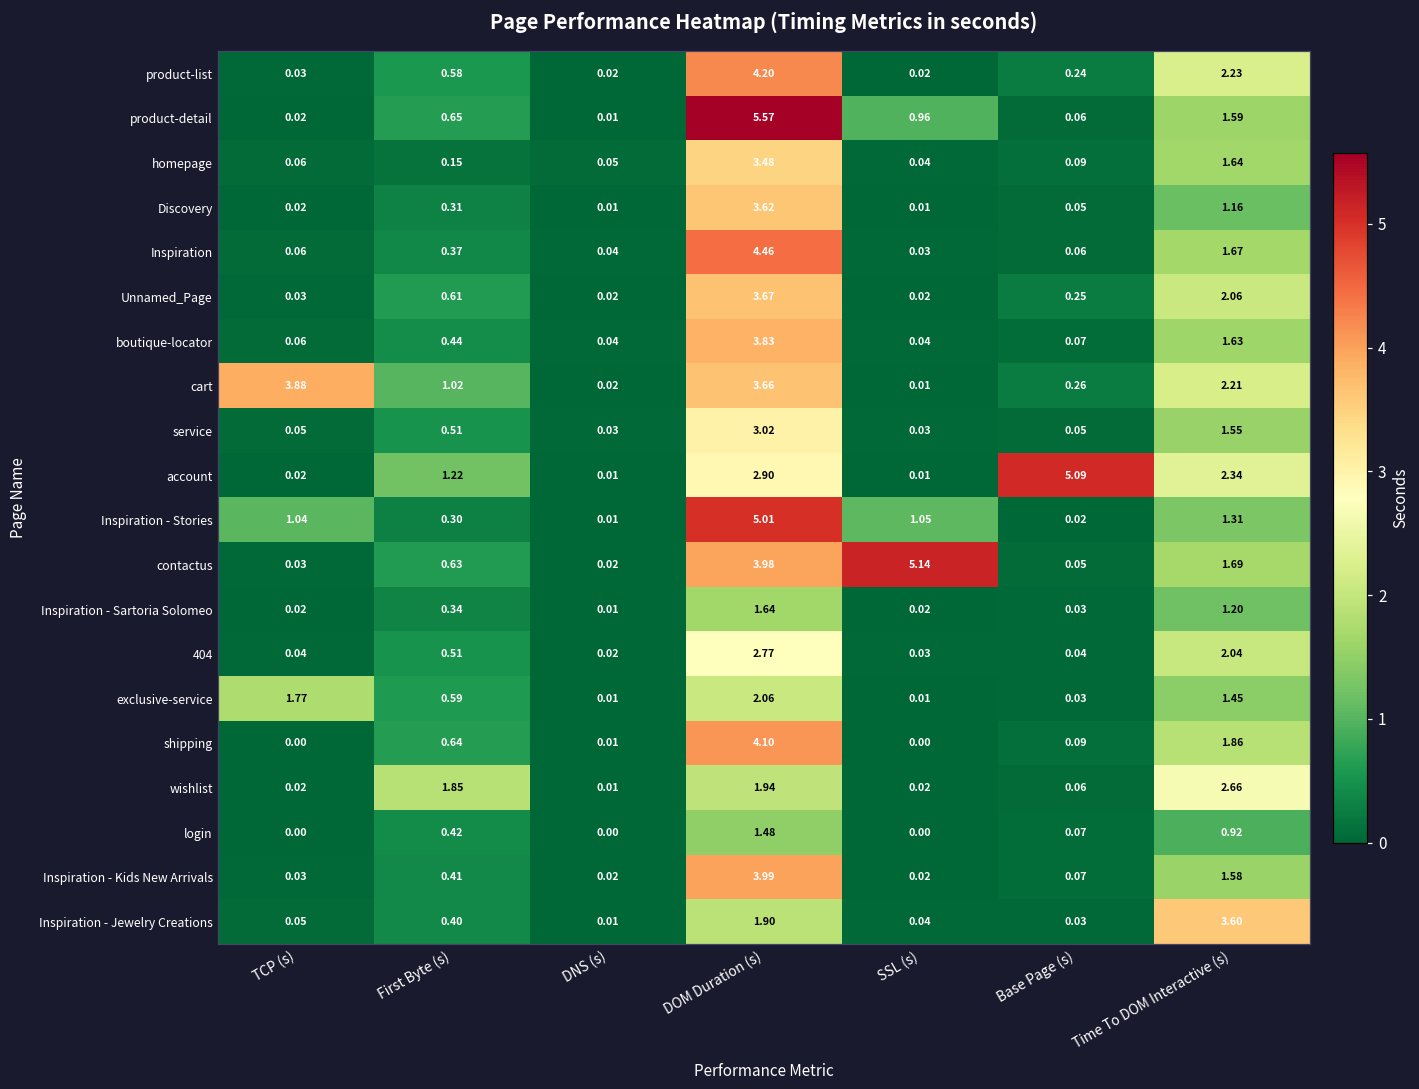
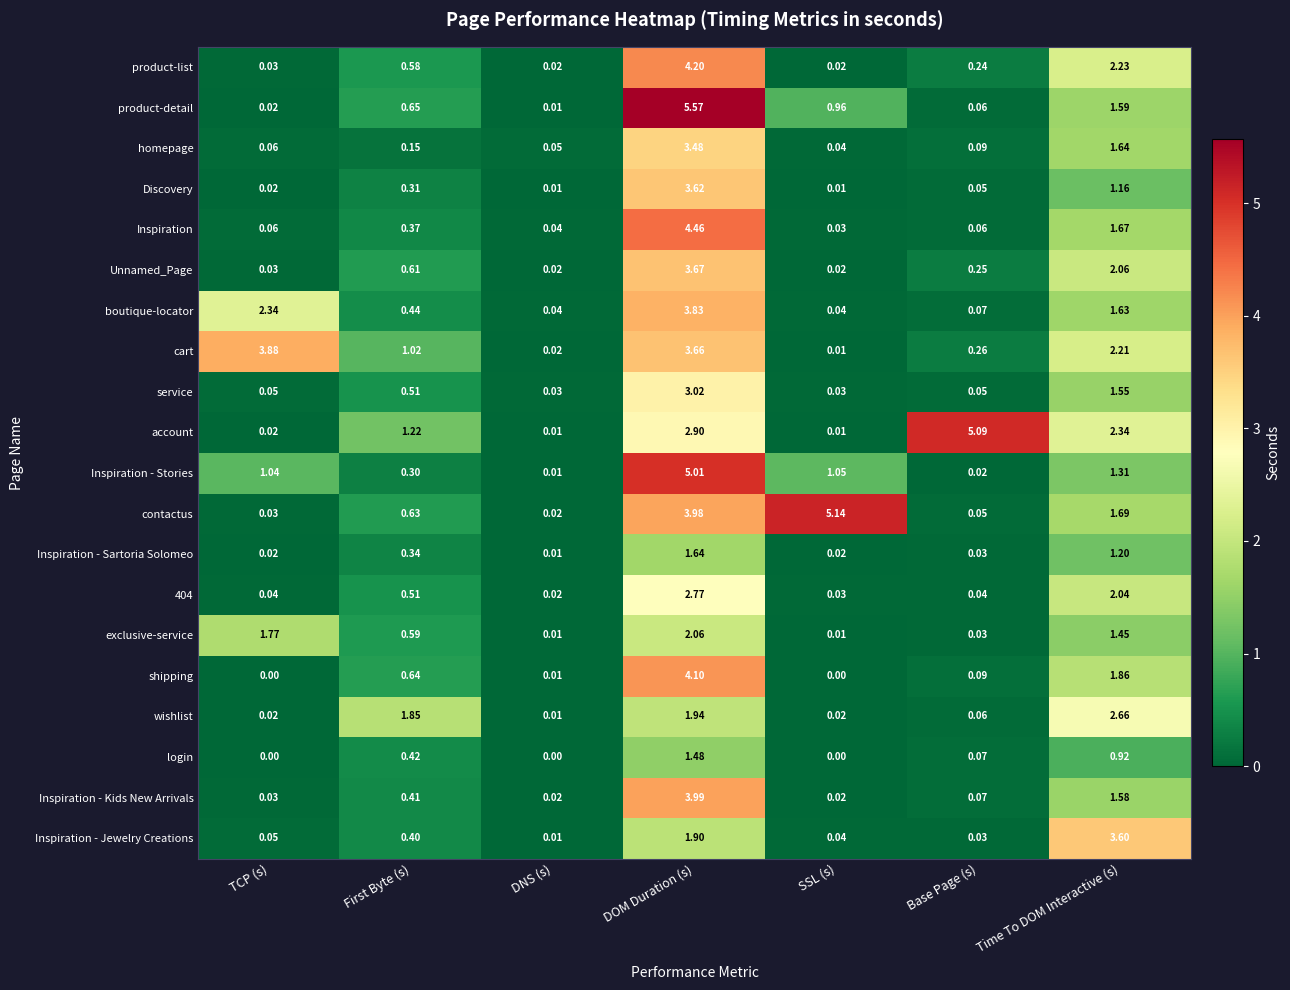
boutique-locator, TCP (s): 0.06 -> 2.34
